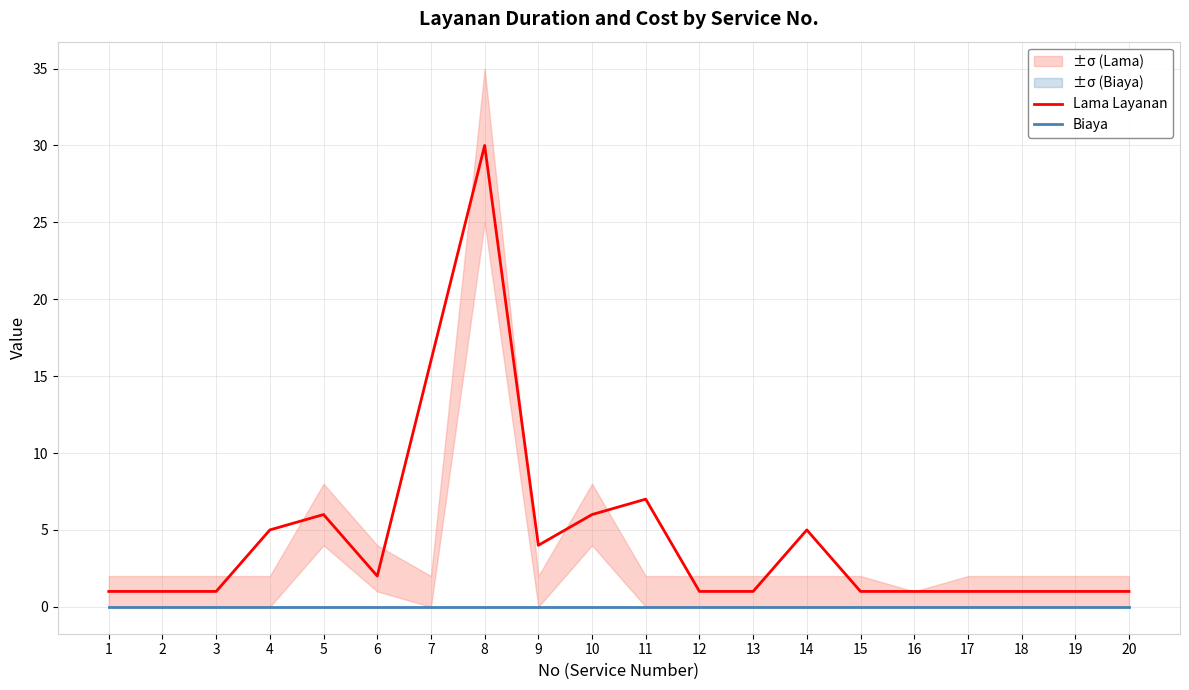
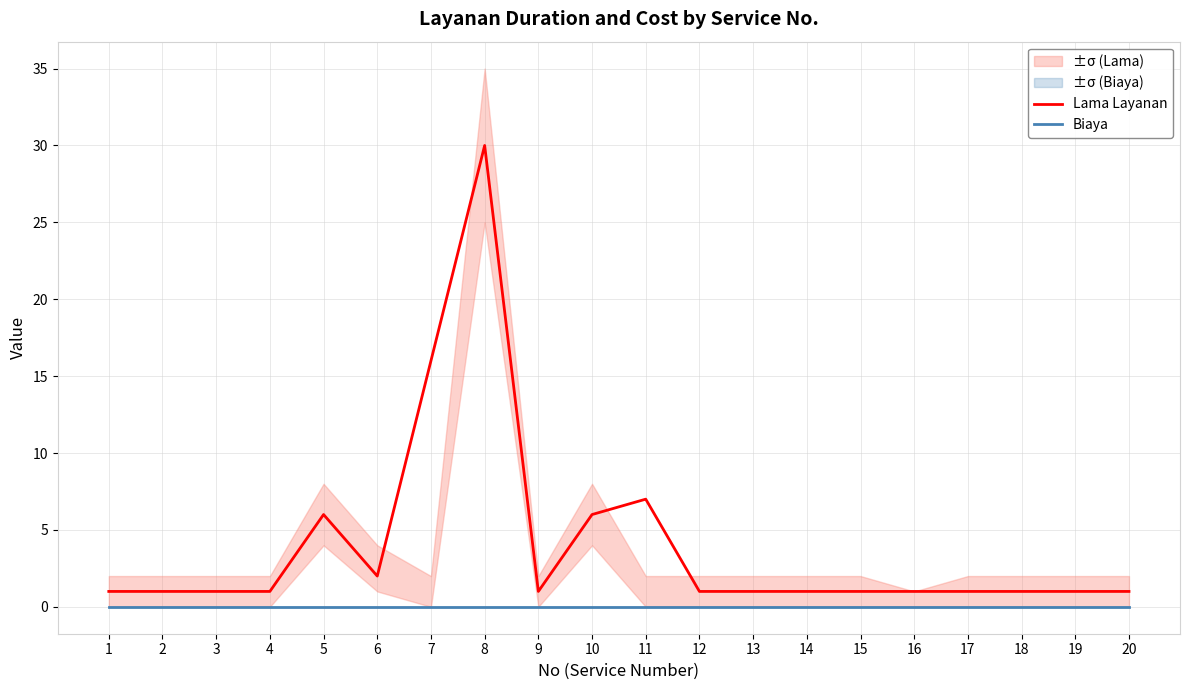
Lama Layanan, 4: 5 -> 1
Lama Layanan, 9: 4 -> 1
Lama Layanan, 14: 5 -> 1
